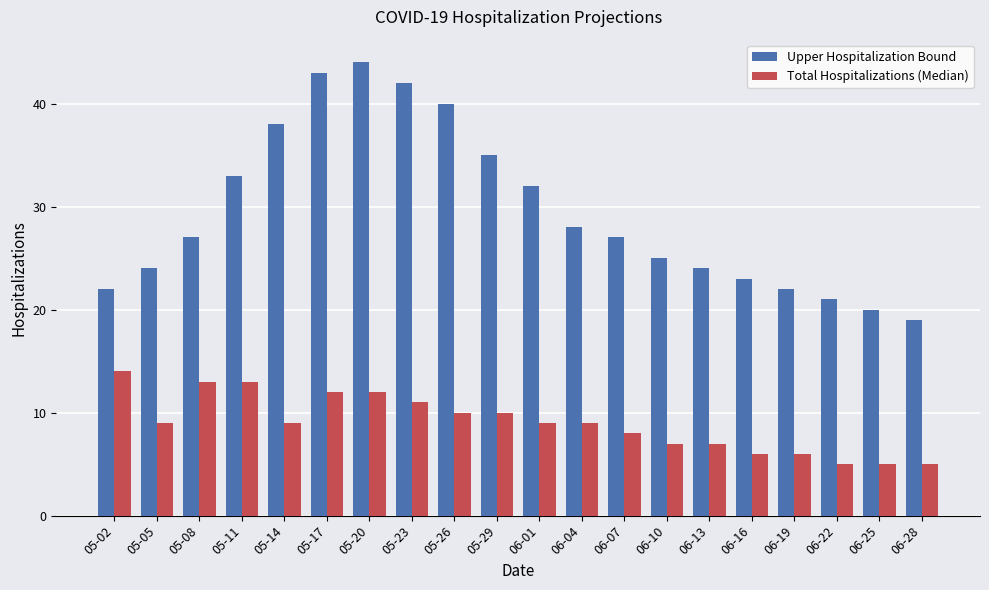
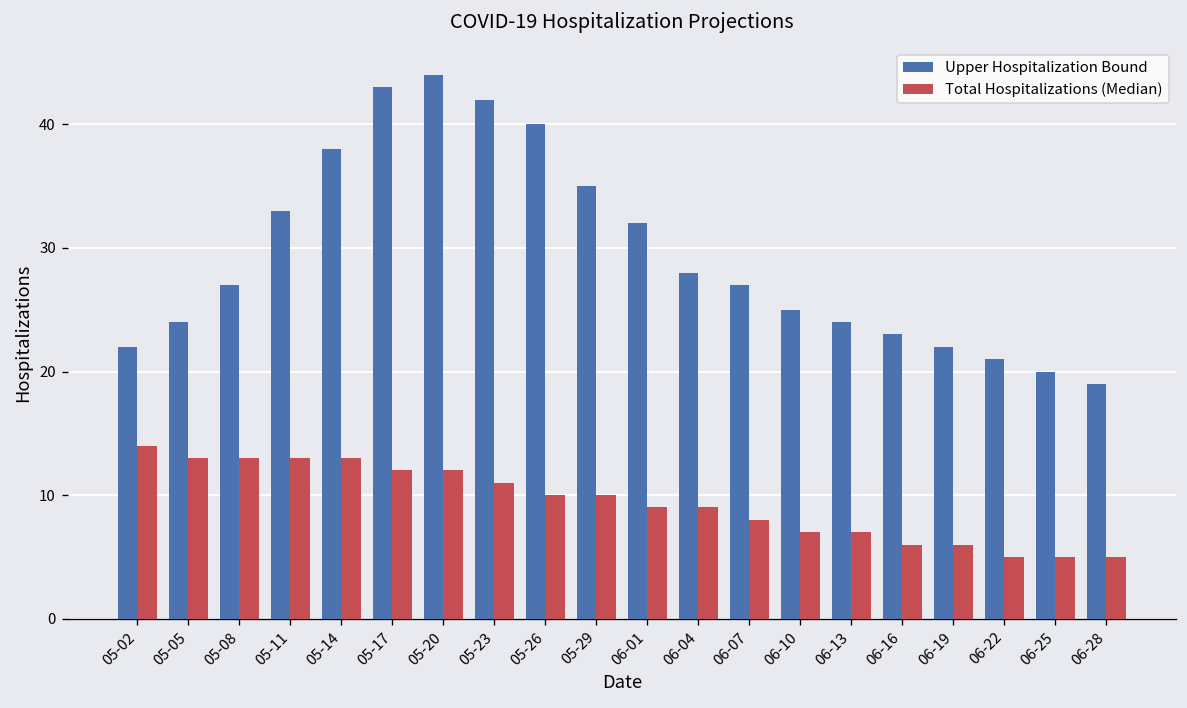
Total Hospitalizations (Median), 05-05: 9 -> 13
Total Hospitalizations (Median), 05-14: 9 -> 13
